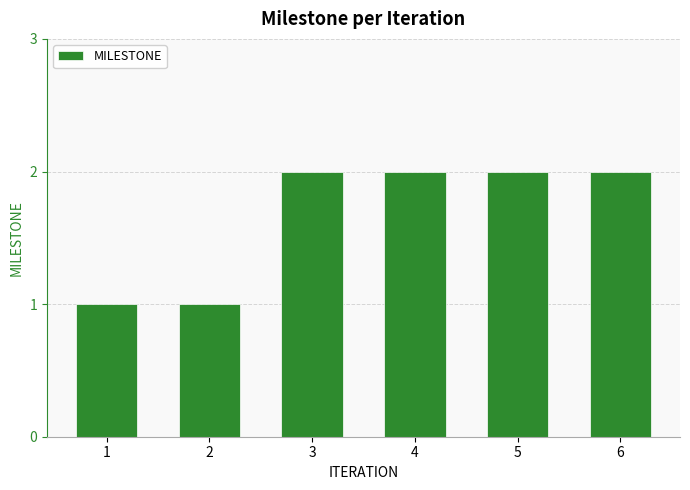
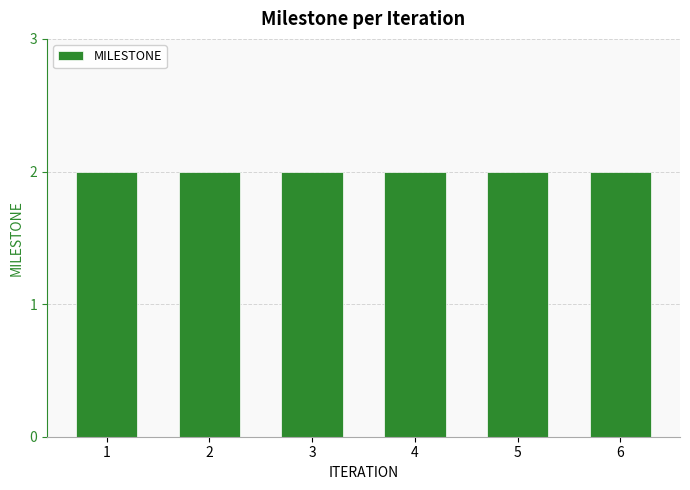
1: 1 -> 2
2: 1 -> 2
